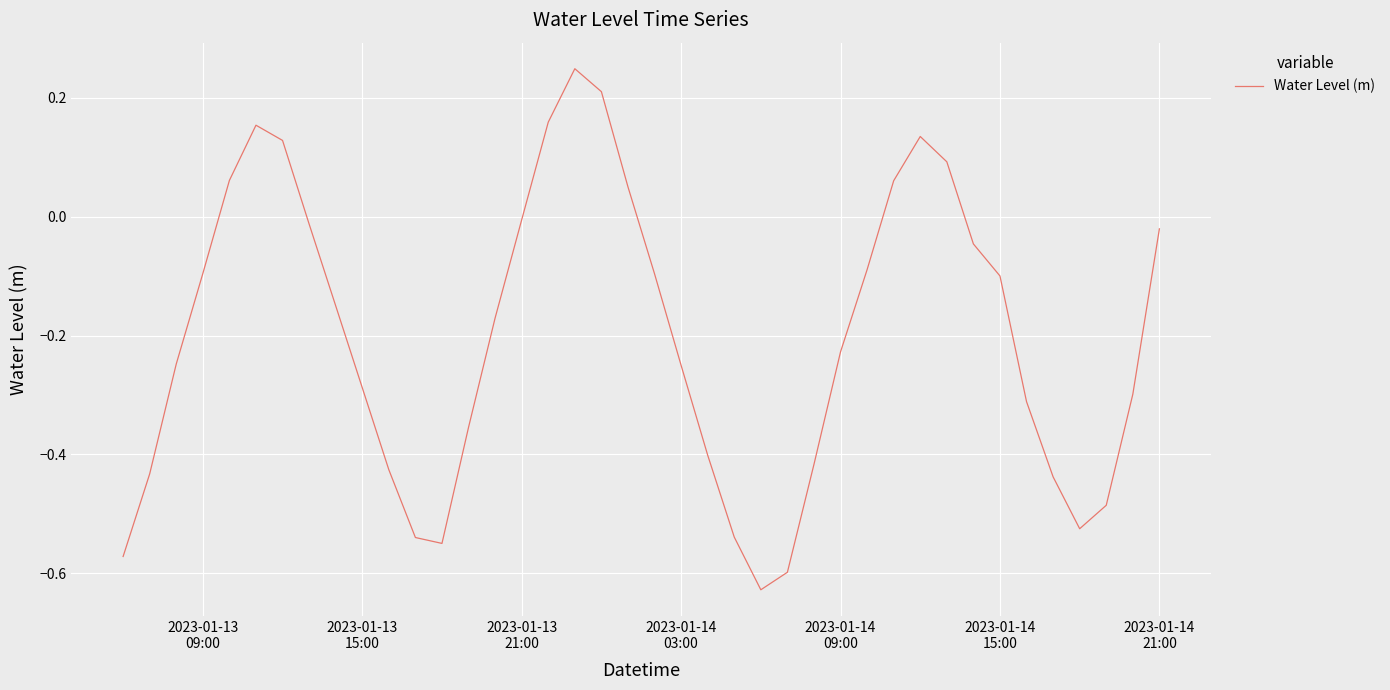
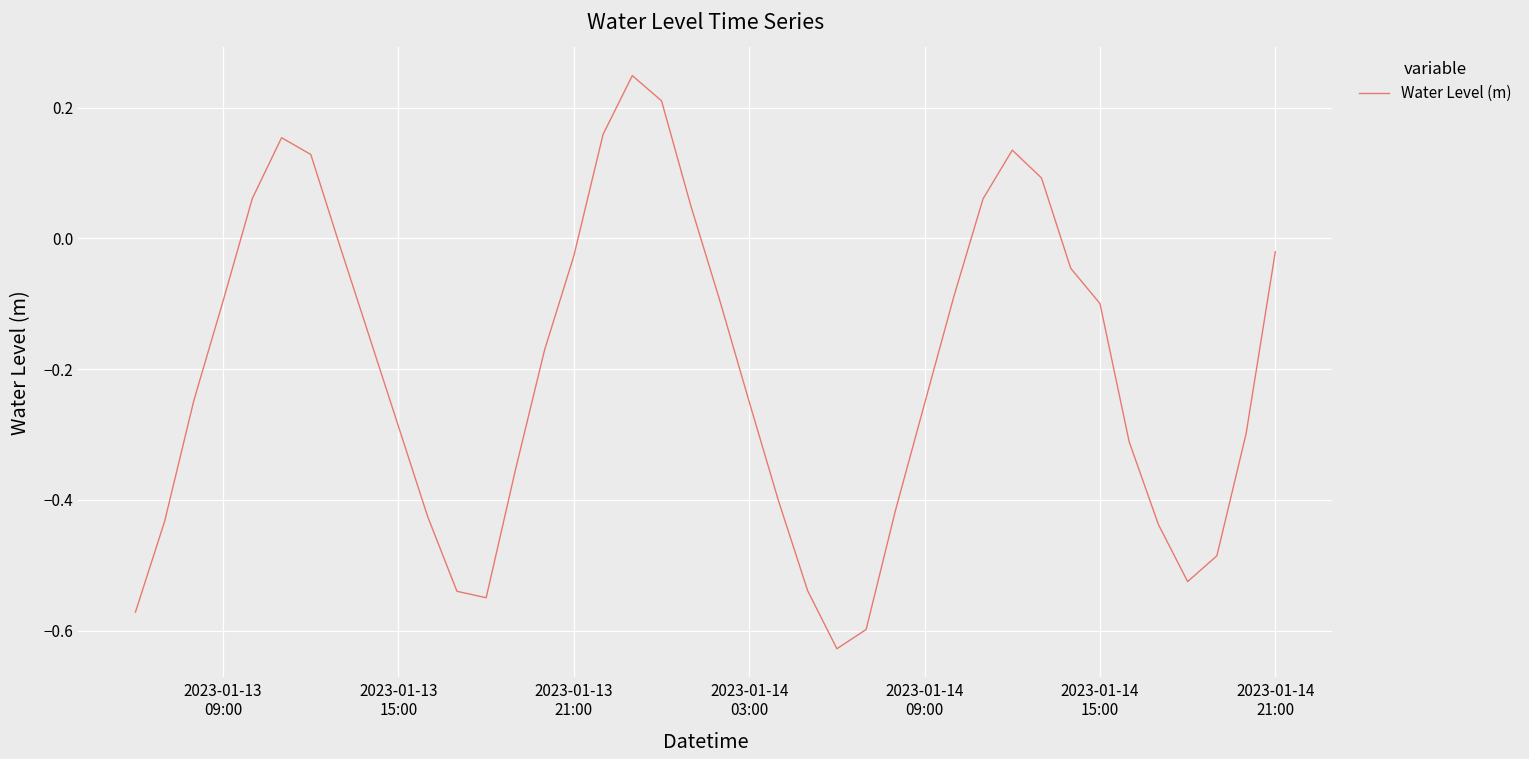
2023-01-13 21:00: -0.01 -> -0.03
2023-01-14 09:00: -0.23 -> -0.25
